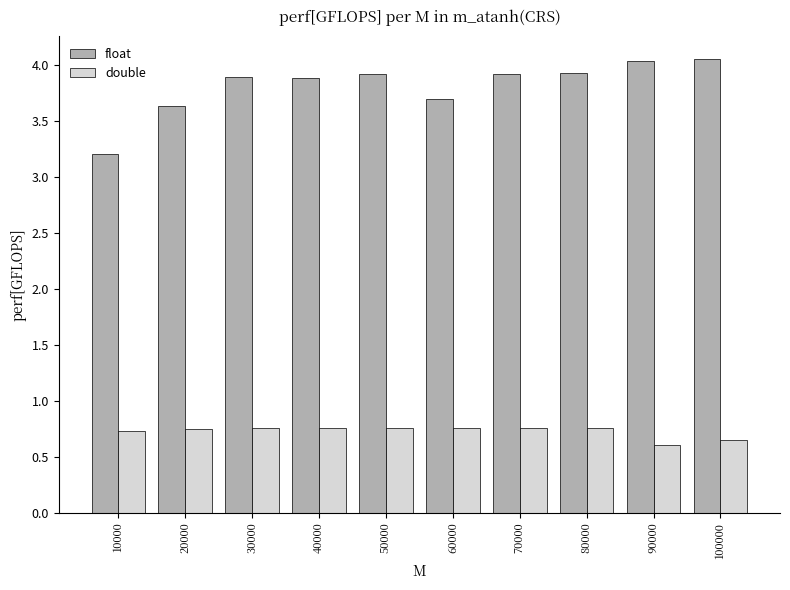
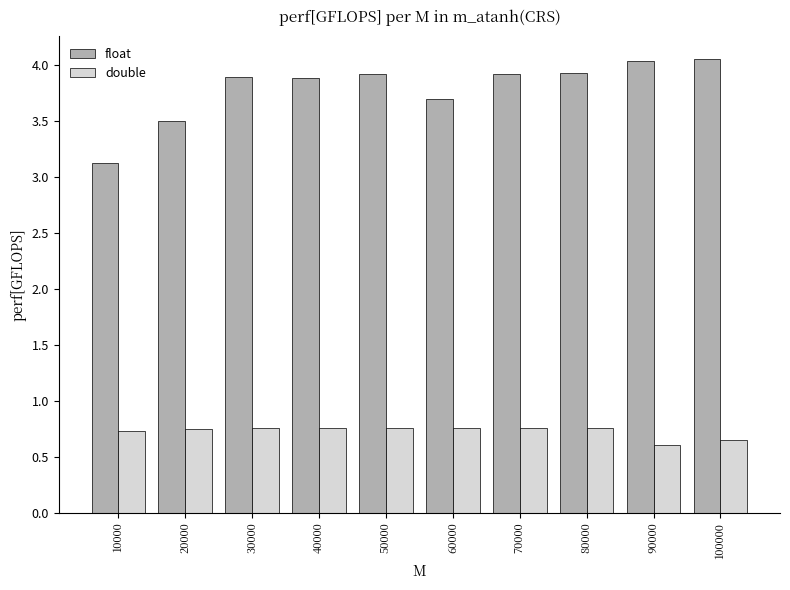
float, 10000: 3.20 -> 3.13
float, 20000: 3.63 -> 3.50
